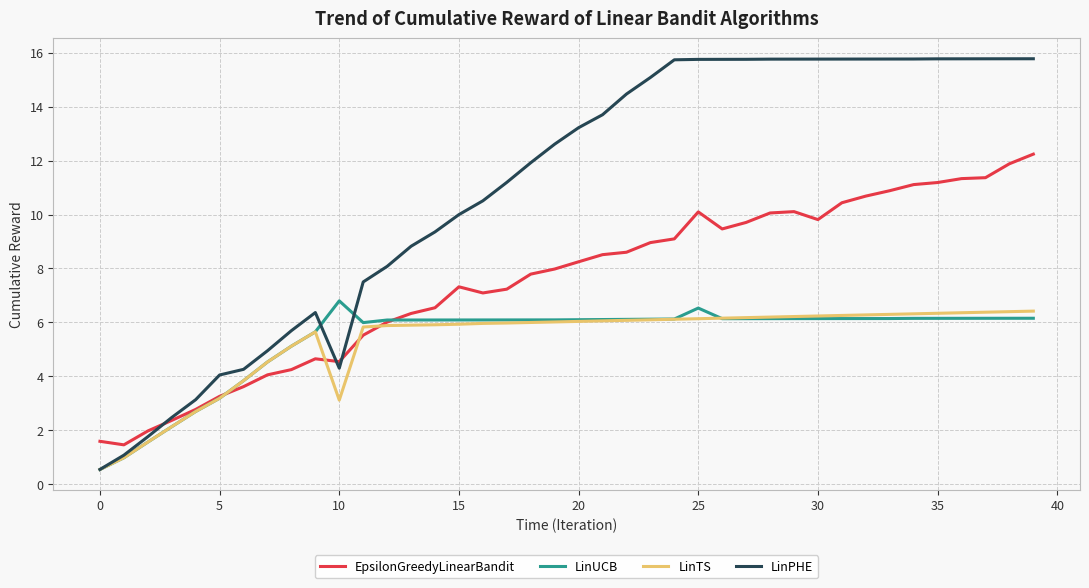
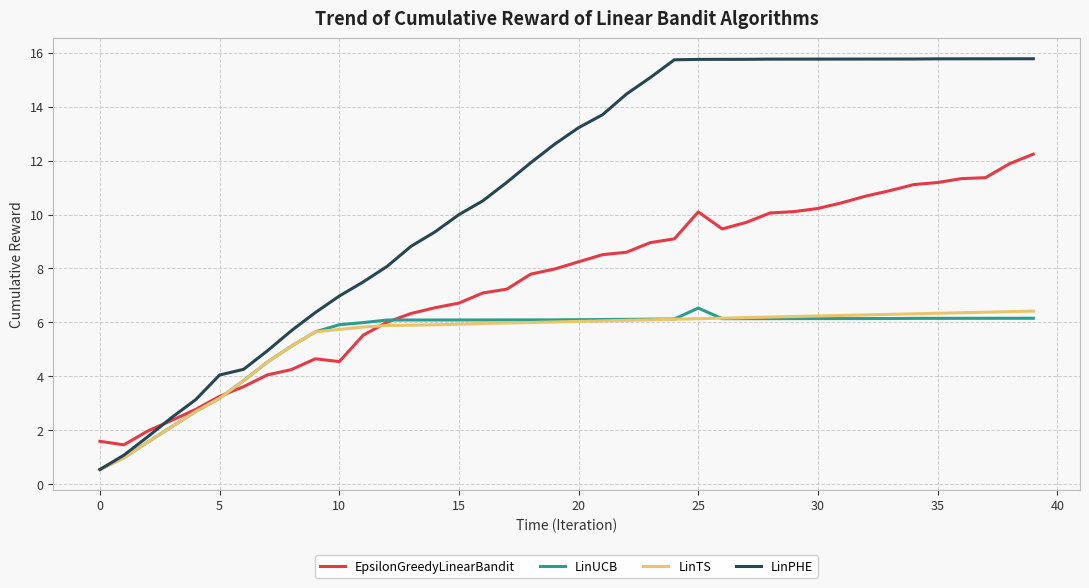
LinUCB, 10: 6.8 -> 5.9
LinTS, 10: 3.1 -> 5.7
LinPHE, 10: 4.3 -> 7.0
EpsilonGreedyLinearBandit, 15: 7.3 -> 6.7
EpsilonGreedyLinearBandit, 30: 9.8 -> 10.2
